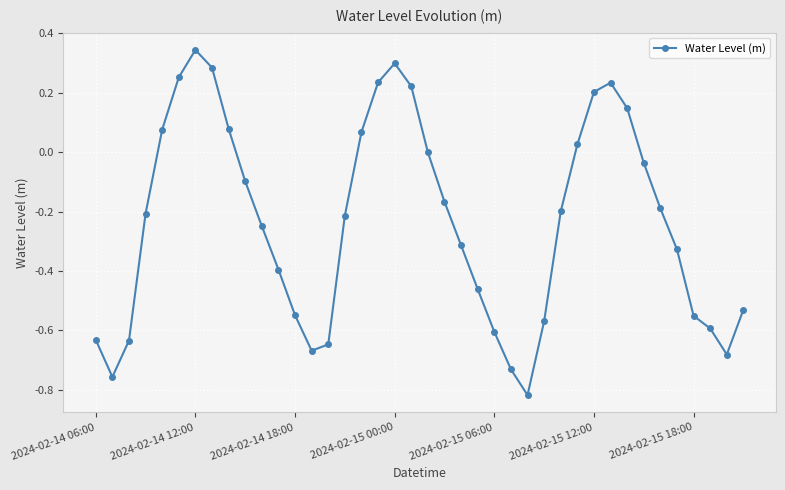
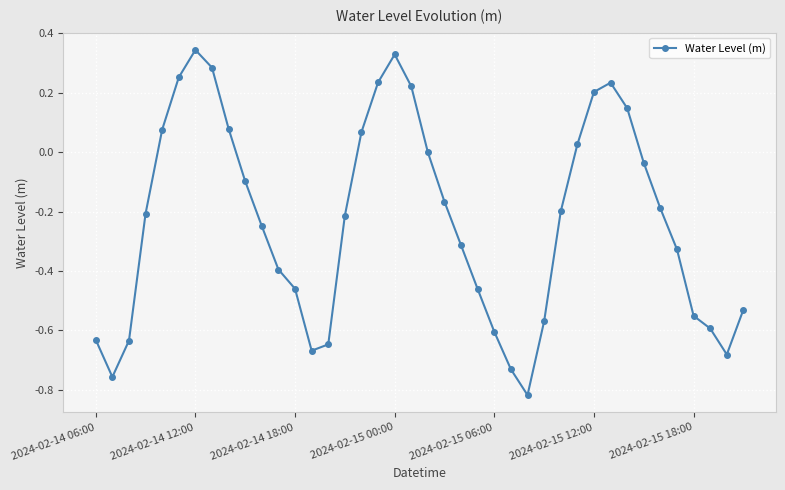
2024-02-14 18:00: -0.55 -> -0.46
2024-02-15 00:00: 0.30 -> 0.33
